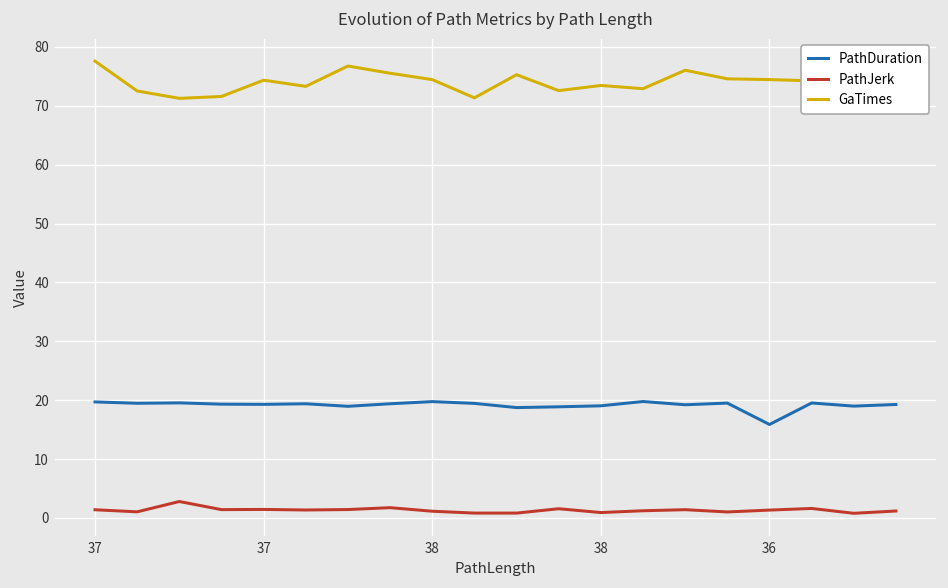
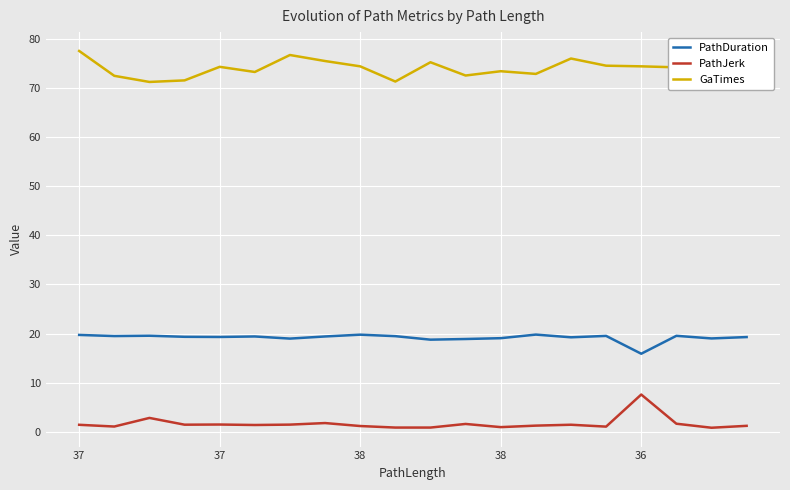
PathJerk, 36: 1 -> 8
